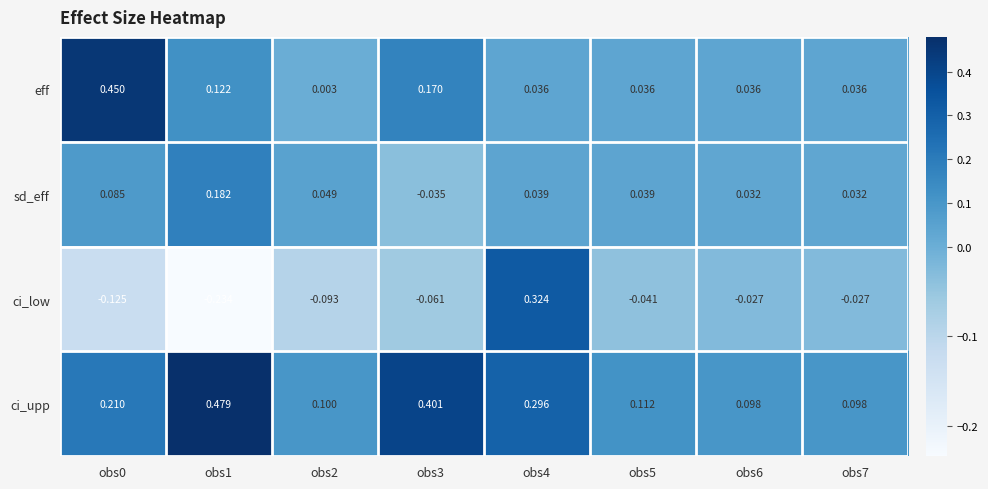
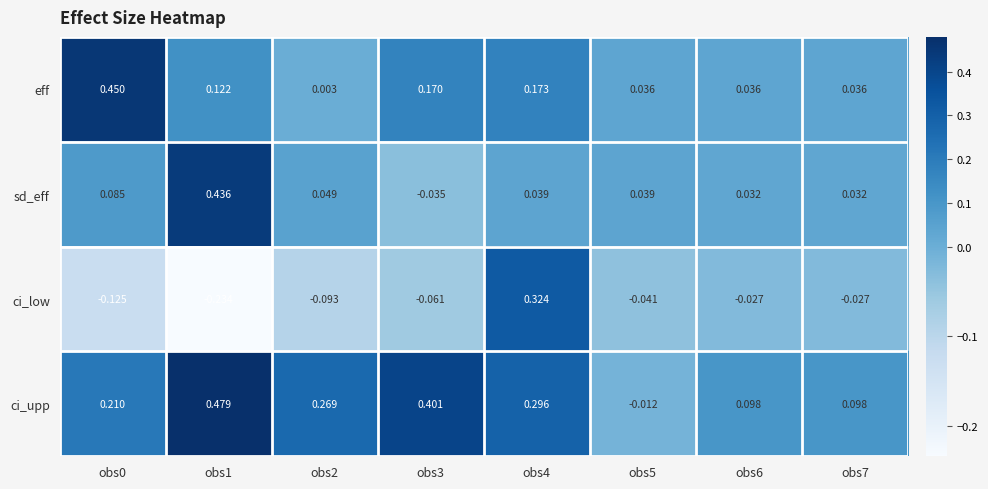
eff, obs4: 0.036 -> 0.173
sd_eff, obs1: 0.182 -> 0.436
ci_upp, obs2: 0.100 -> 0.269
ci_upp, obs5: 0.112 -> -0.012
